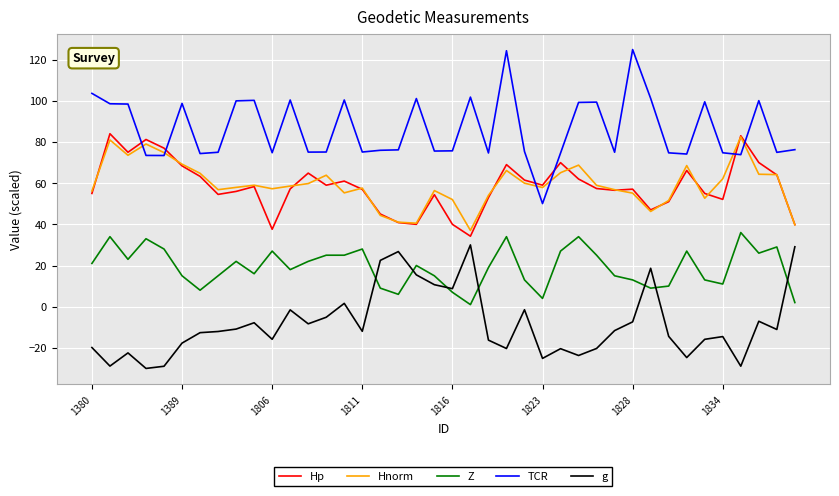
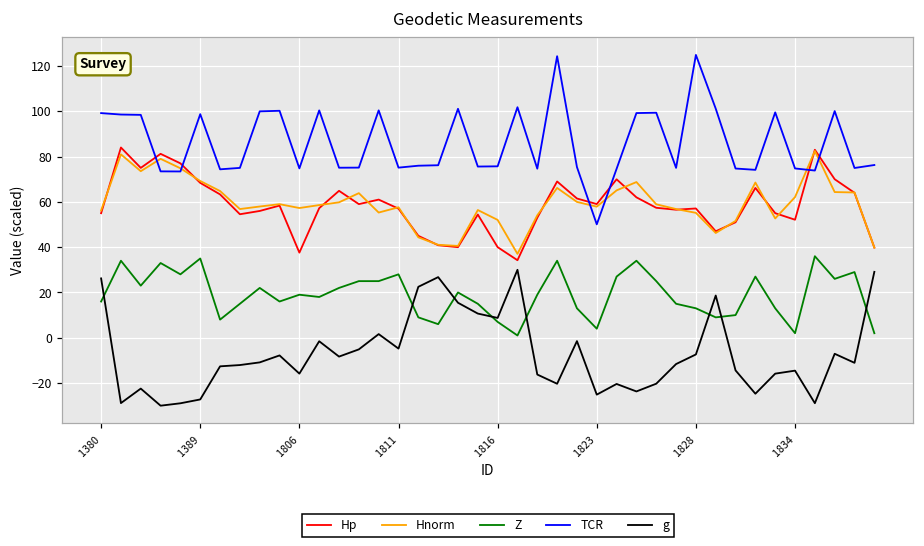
Z, 1380: 21 -> 16
TCR, 1380: 104 -> 99
g, 1380: -20 -> 26
Z, 1389: 15 -> 35
g, 1389: -18 -> -27
Z, 1806: 27 -> 19
g, 1811: -12 -> -5
Z, 1834: 11 -> 2
